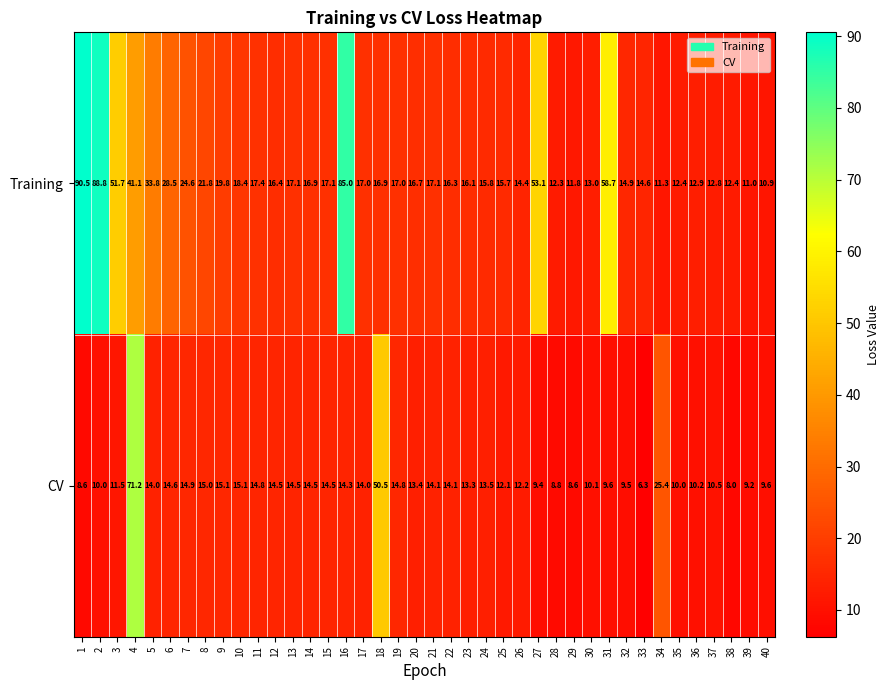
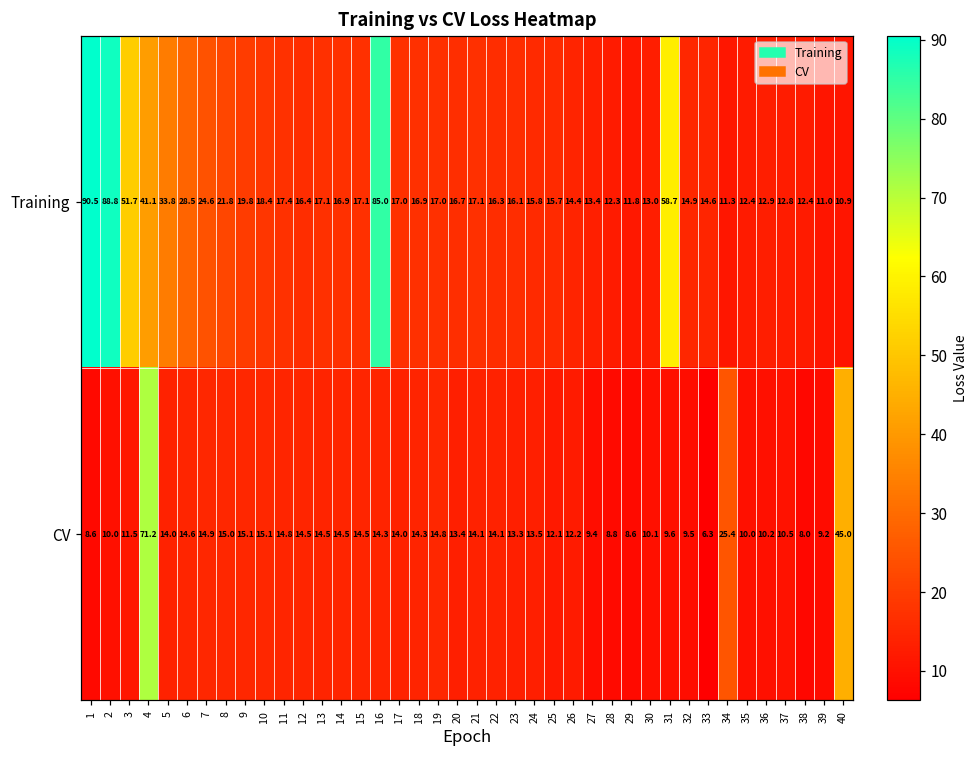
Training, 27: 53.1 -> 13.4
CV, 18: 50.5 -> 14.3
CV, 40: 9.6 -> 45.0
